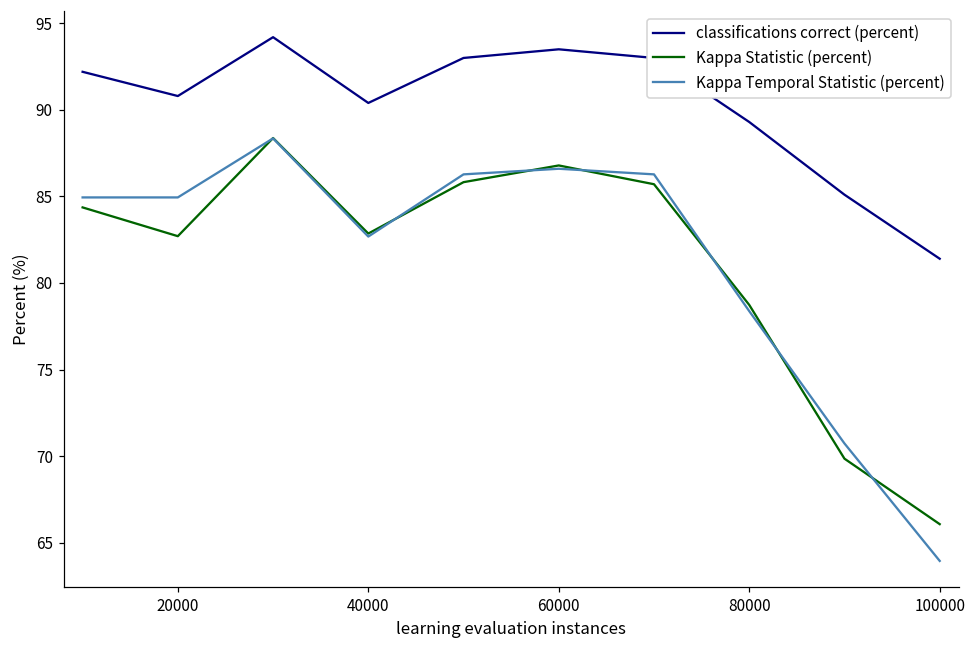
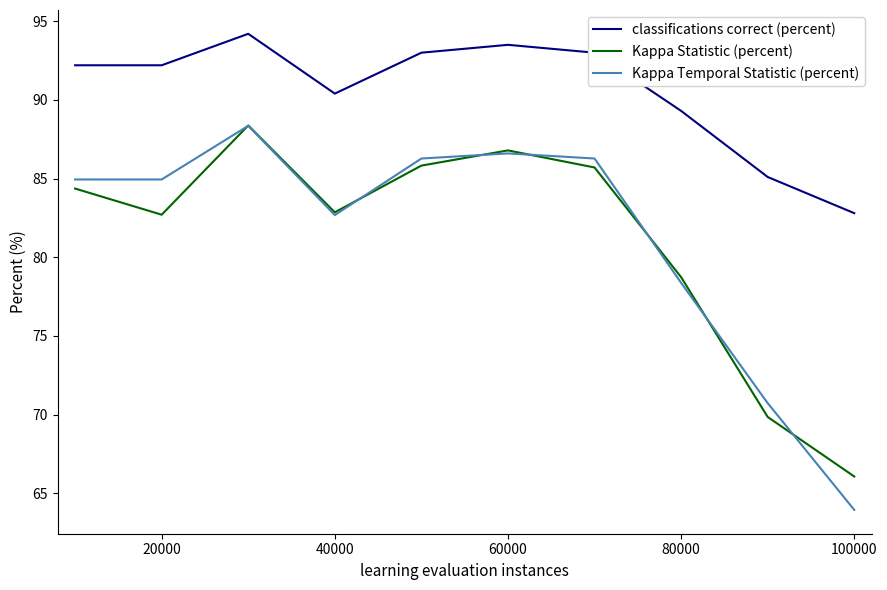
classifications correct (percent), 20000: 90.8 -> 92.2
classifications correct (percent), 100000: 81.4 -> 82.8
